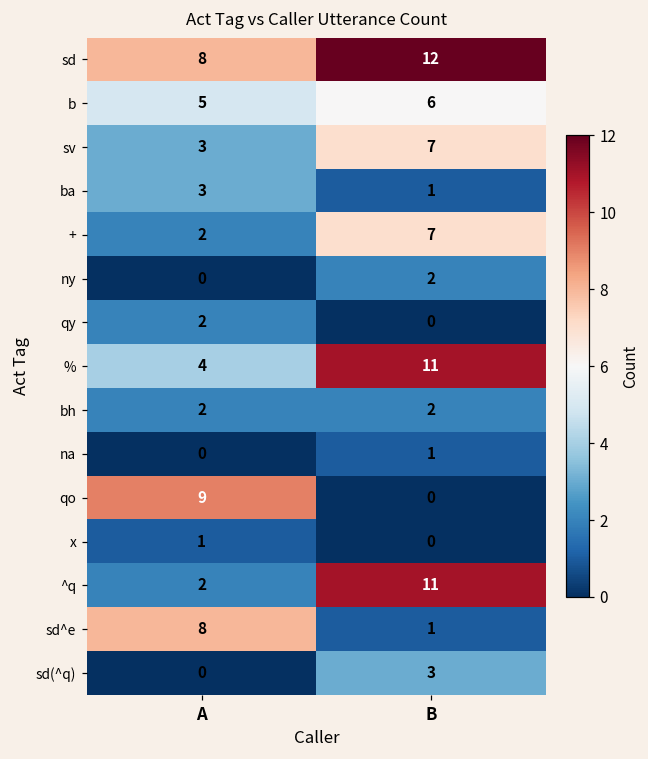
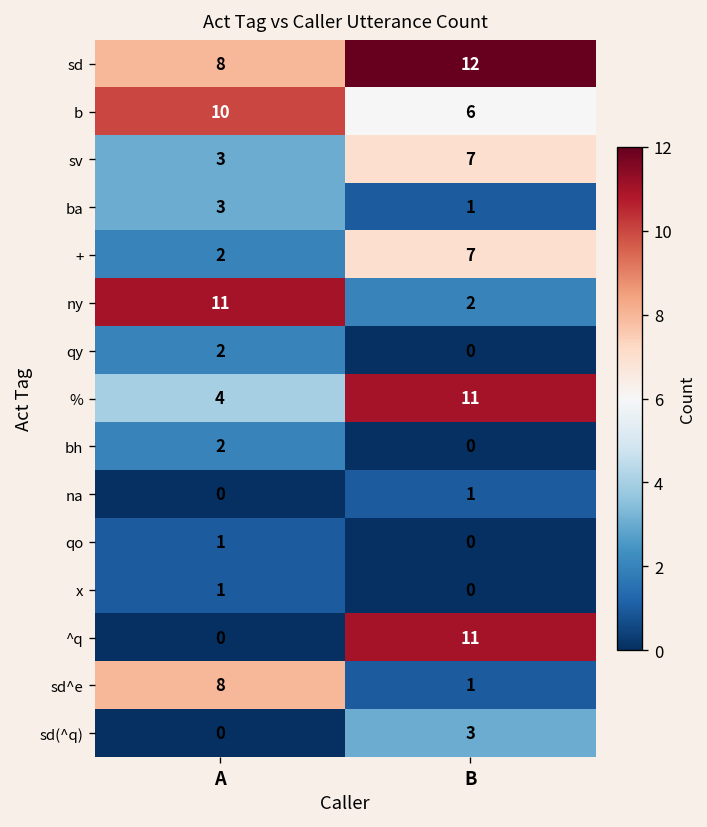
b, A: 5 -> 10
ny, A: 0 -> 11
bh, B: 2 -> 0
qo, A: 9 -> 1
^q, A: 2 -> 0
